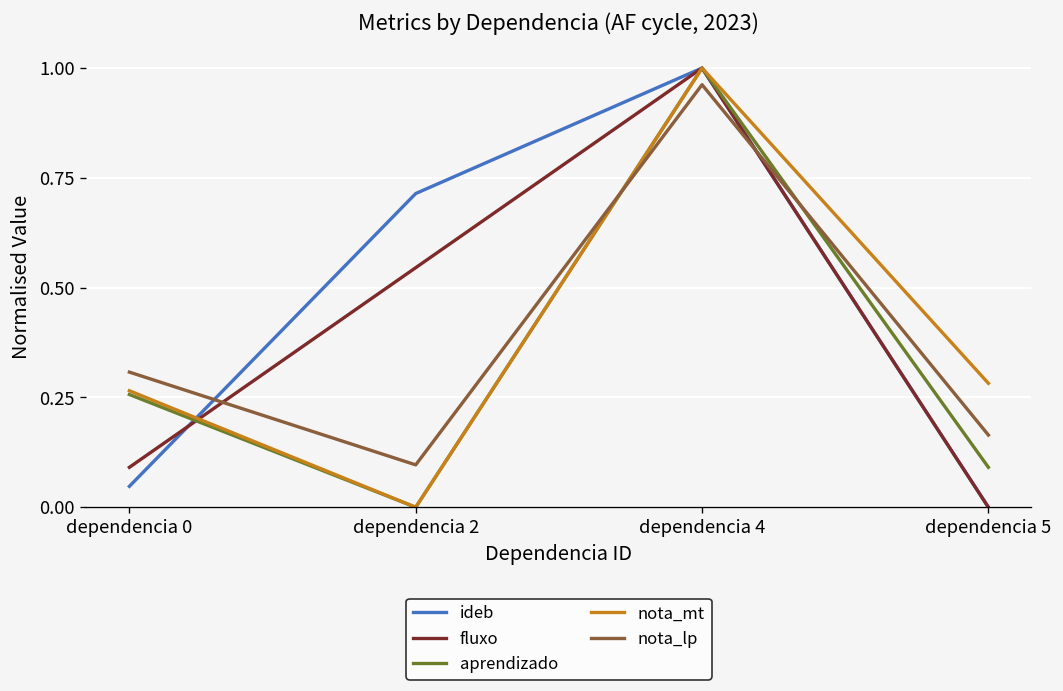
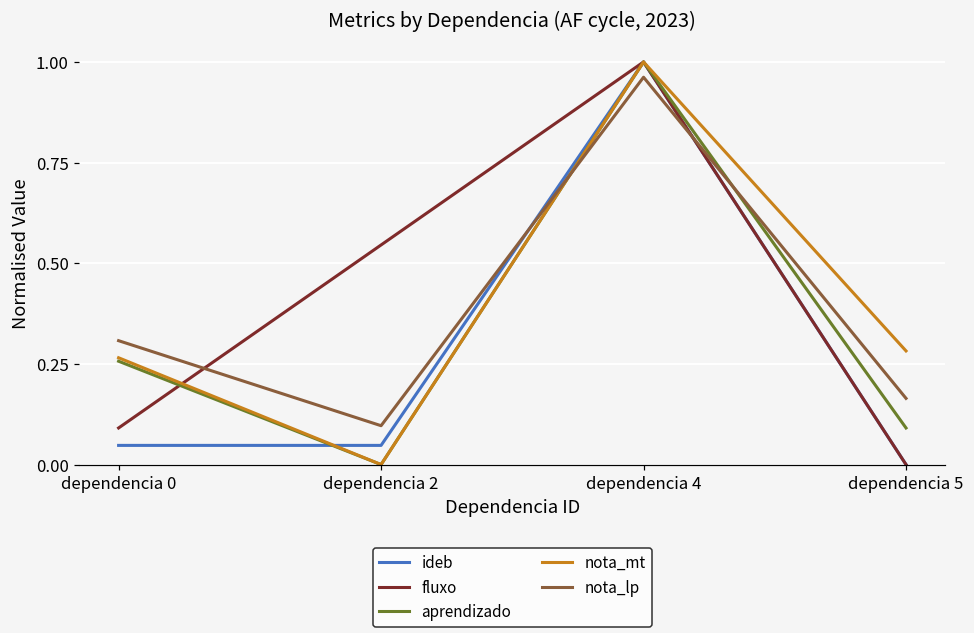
ideb, dependencia 2: 0.71 -> 0.05
